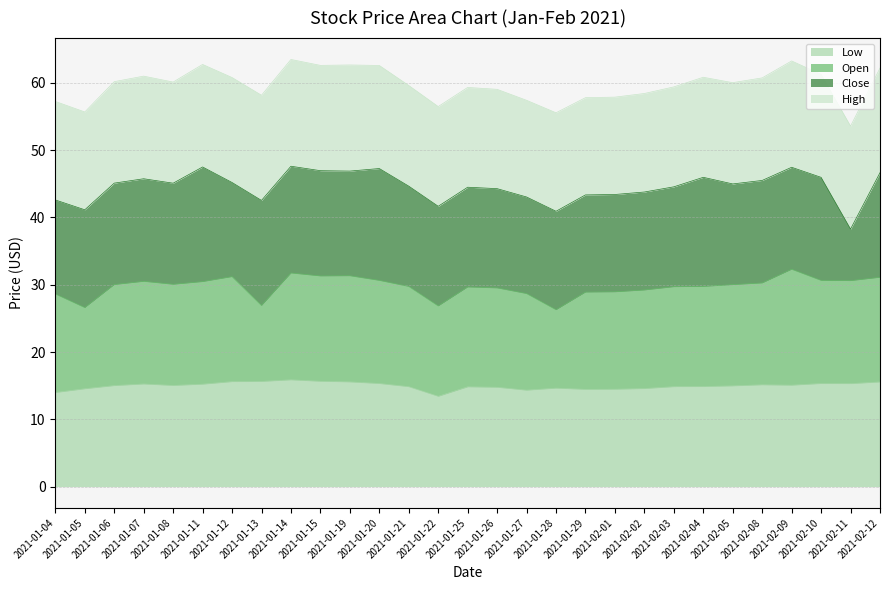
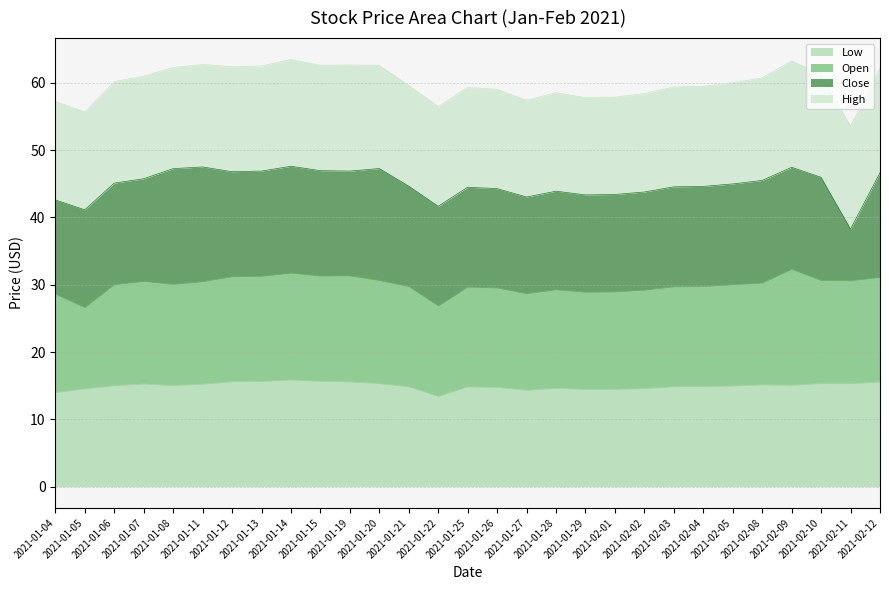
Close, 2021-01-08: 15 -> 17
Close, 2021-01-12: 14 -> 16
Open, 2021-01-13: 11 -> 16
Open, 2021-01-28: 12 -> 15
Close, 2021-02-04: 16 -> 15
